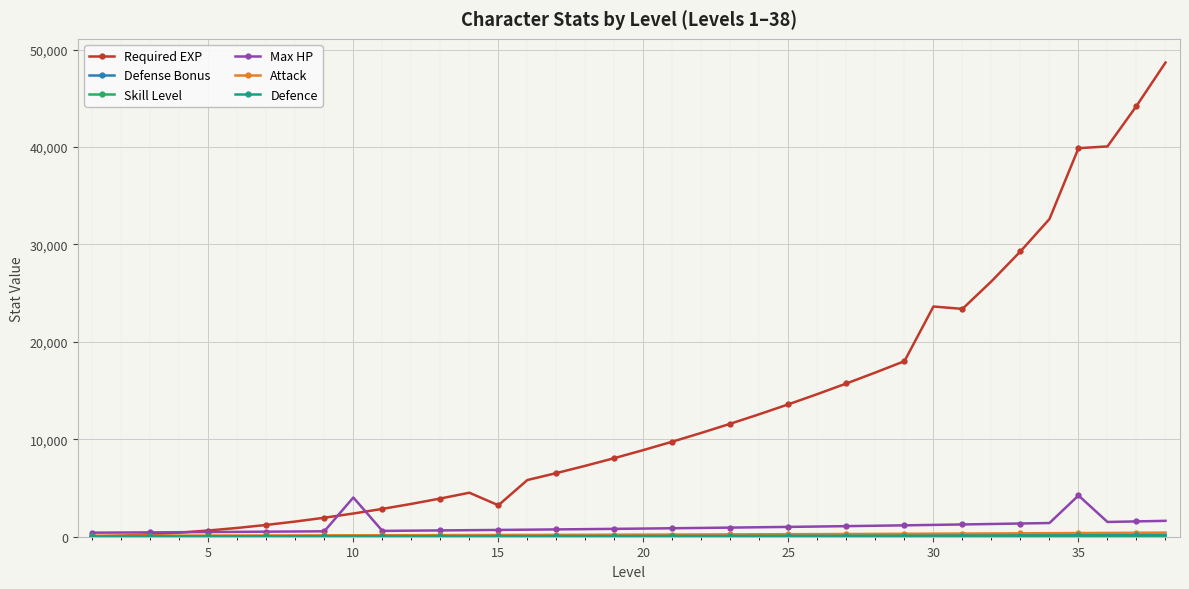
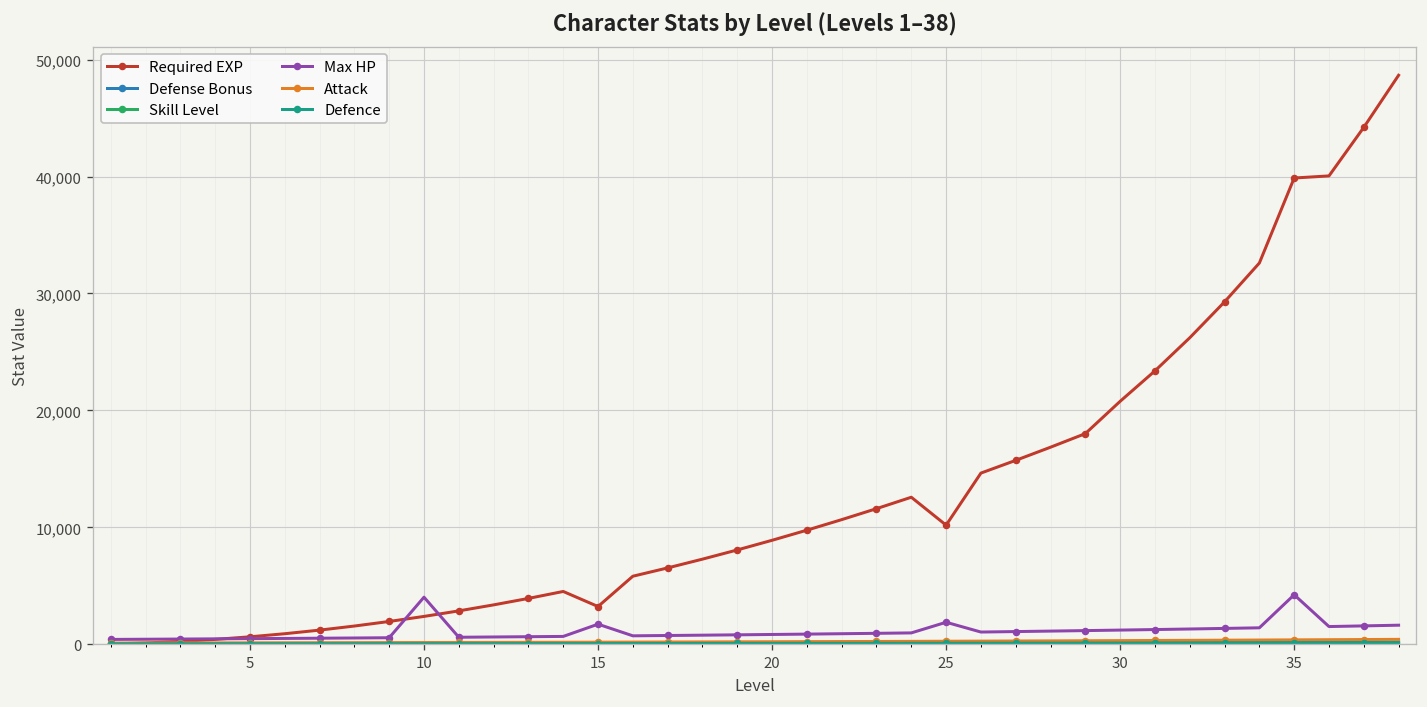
Max HP, 15: 1,000 -> 2,000
Required EXP, 25: 14,000 -> 10,000
Max HP, 25: 1,000 -> 2,000
Required EXP, 30: 24,000 -> 21,000
